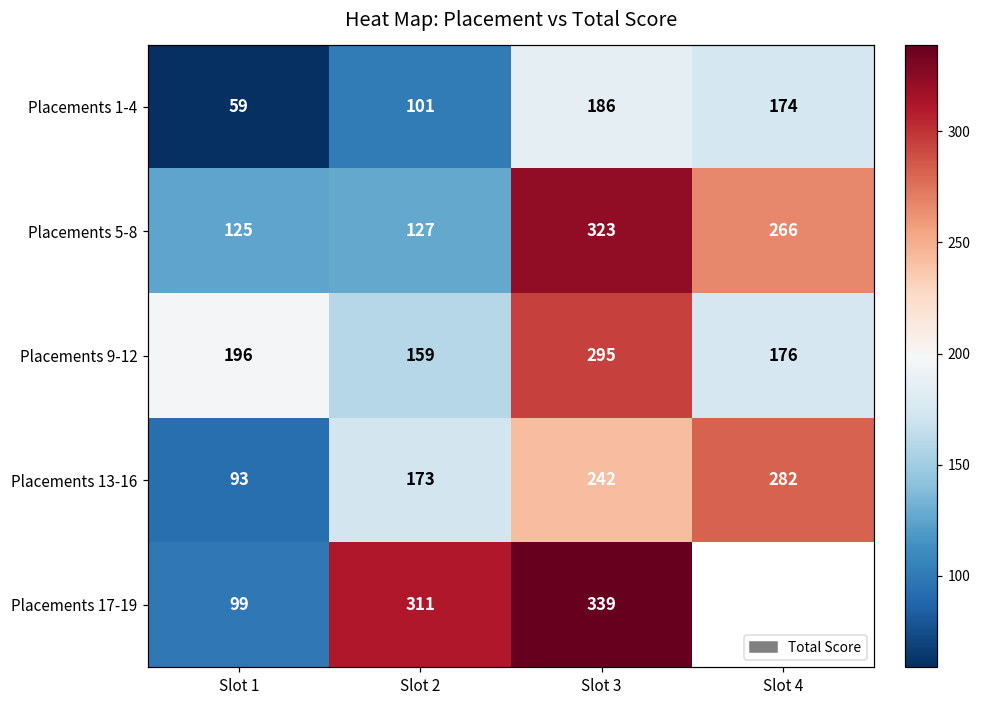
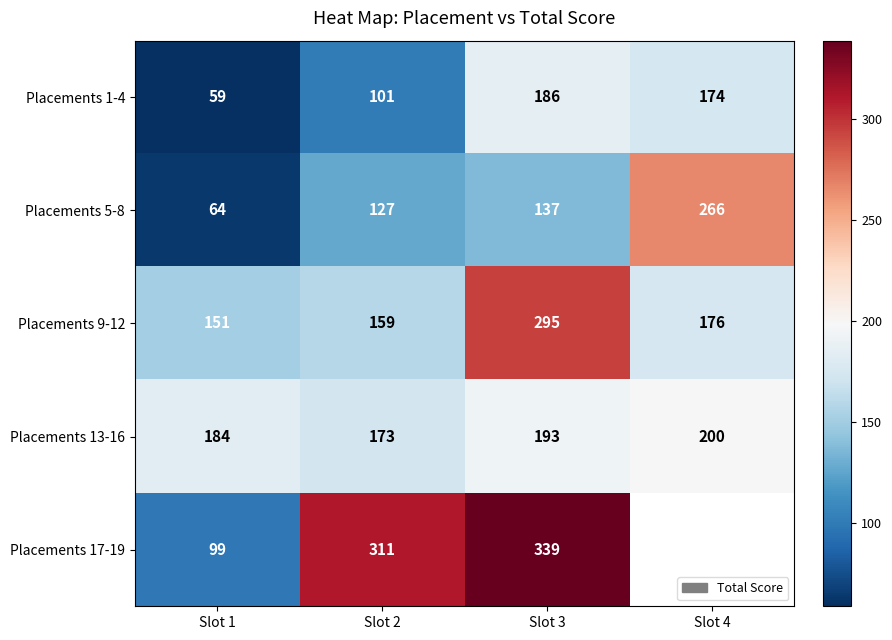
Placements 5-8, Slot 1: 125 -> 64
Placements 5-8, Slot 3: 323 -> 137
Placements 9-12, Slot 1: 196 -> 151
Placements 13-16, Slot 1: 93 -> 184
Placements 13-16, Slot 3: 242 -> 193
Placements 13-16, Slot 4: 282 -> 200
